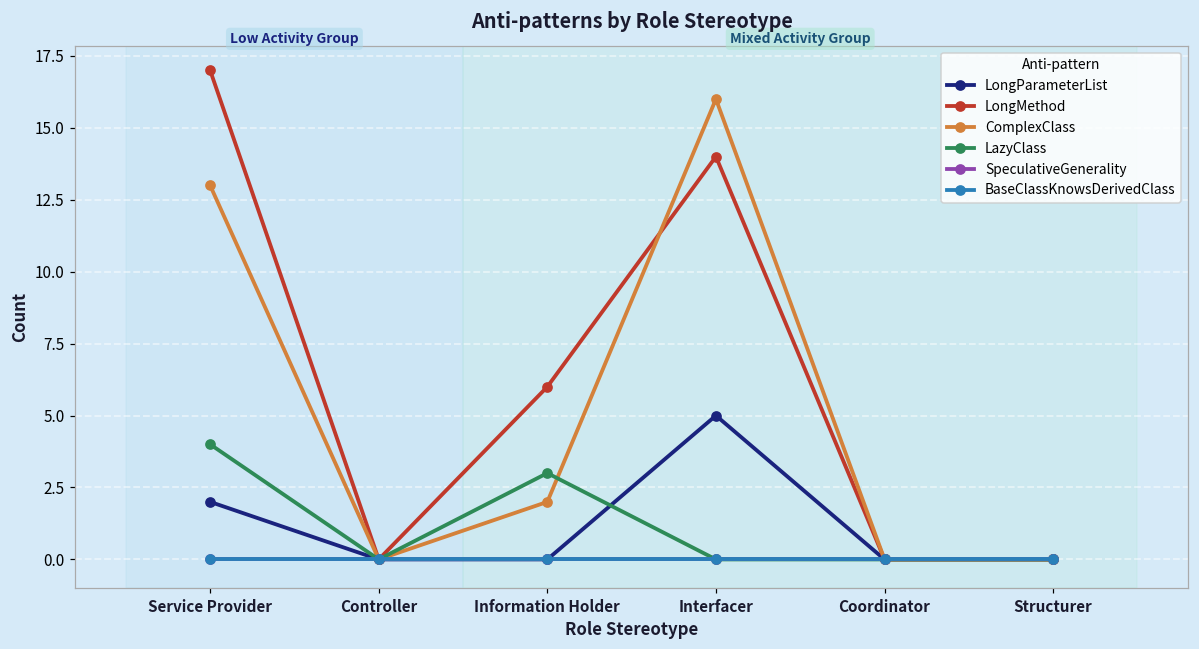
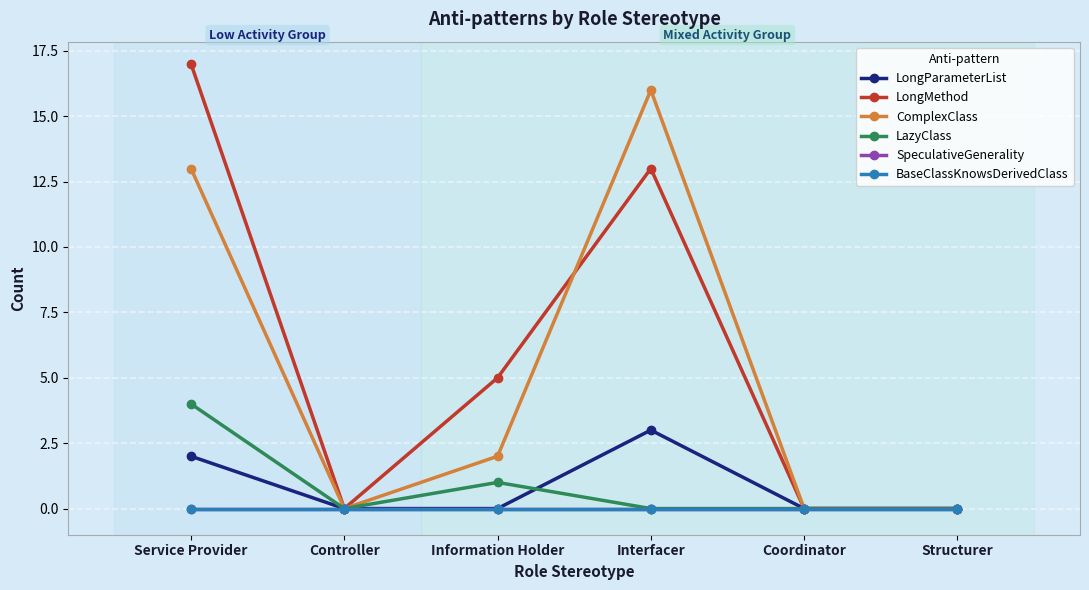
LongMethod, Information Holder: 6 -> 5
LazyClass, Information Holder: 3 -> 1
LongParameterList, Interfacer: 5 -> 3
LongMethod, Interfacer: 14 -> 13
